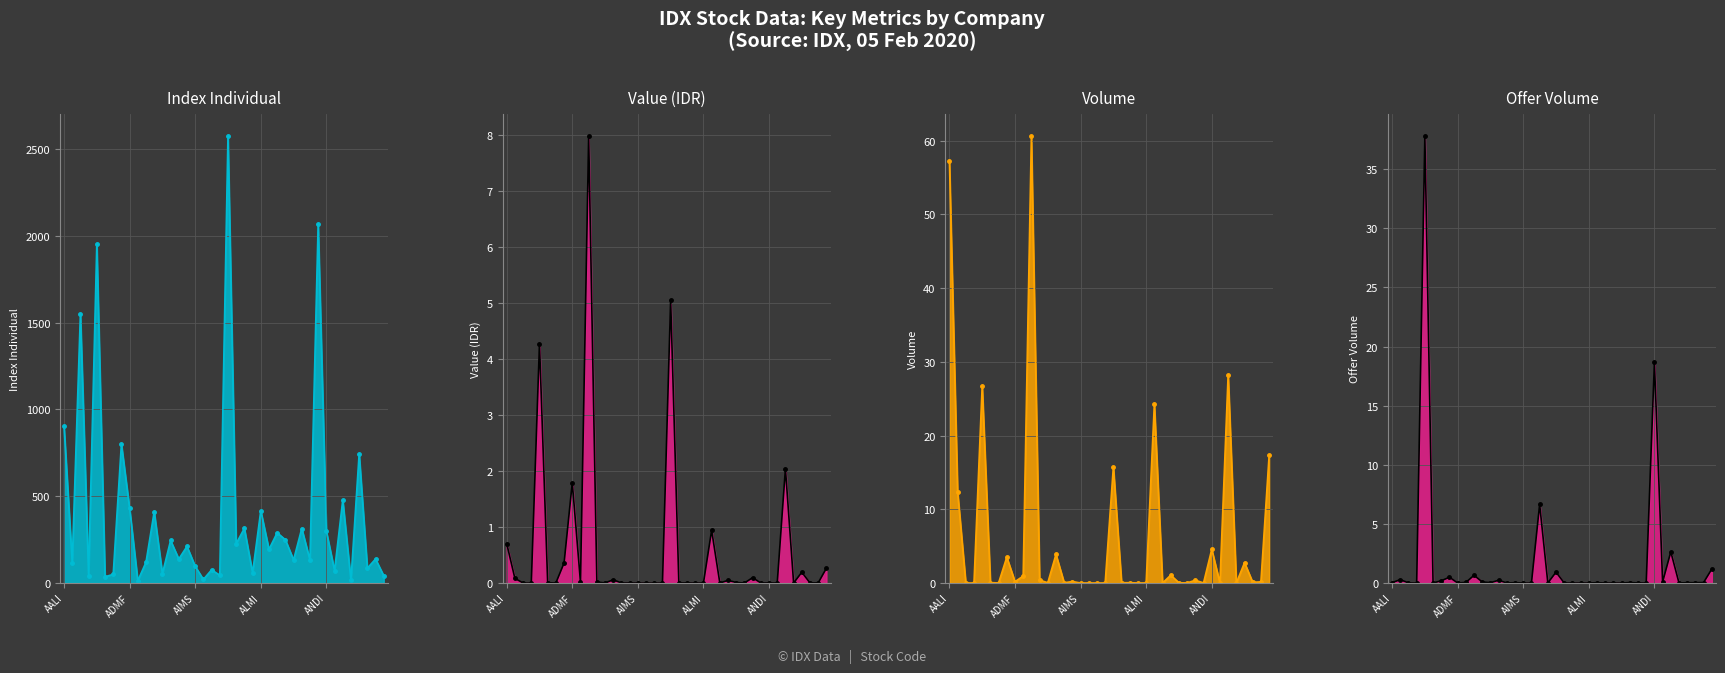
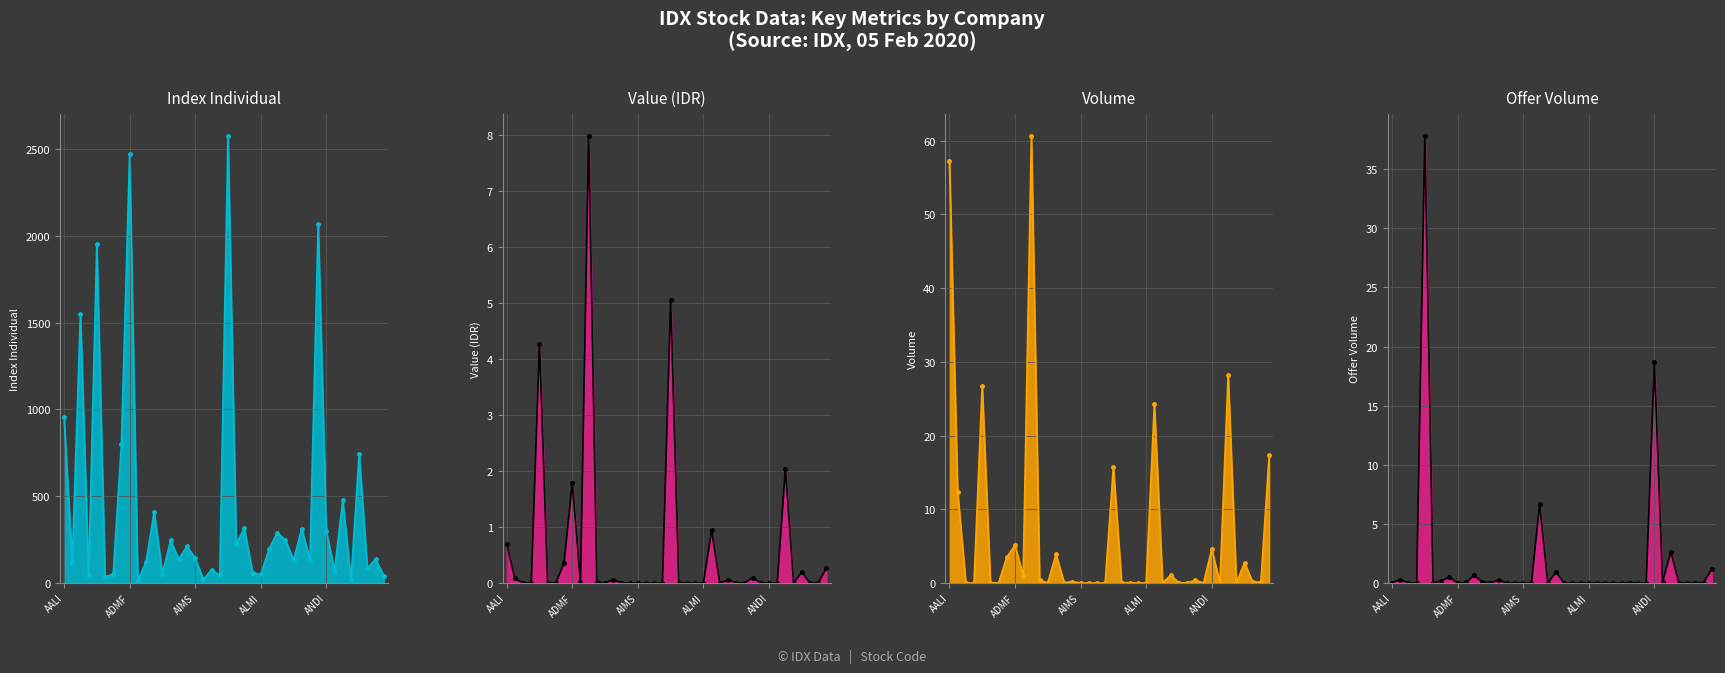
Index Individual, AALI: 900 -> 960
Index Individual, ADMF: 430 -> 2470
Index Individual, AIMS: 100 -> 140
Index Individual, ALMI: 420 -> 50
Volume, ADMF: 0 -> 5
